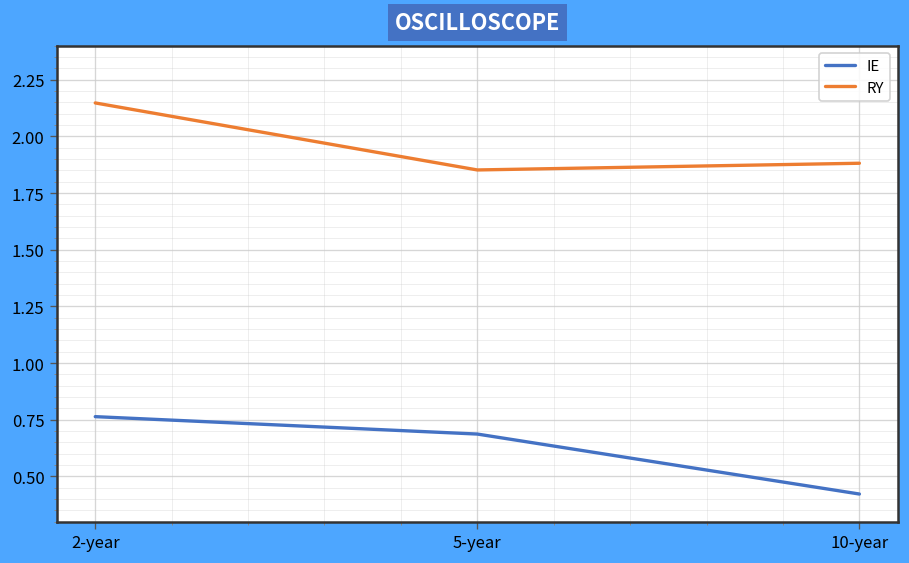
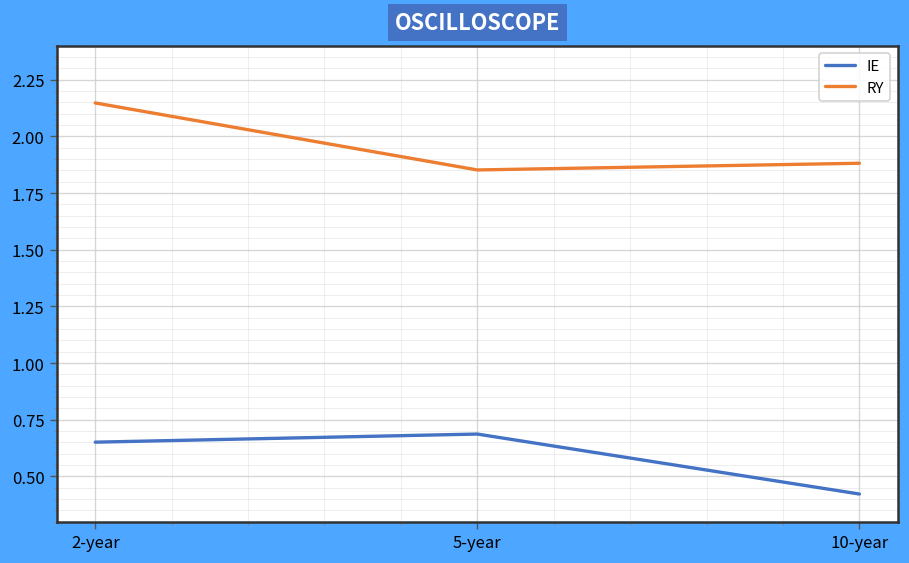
IE, 2-year: 0.76 -> 0.65
